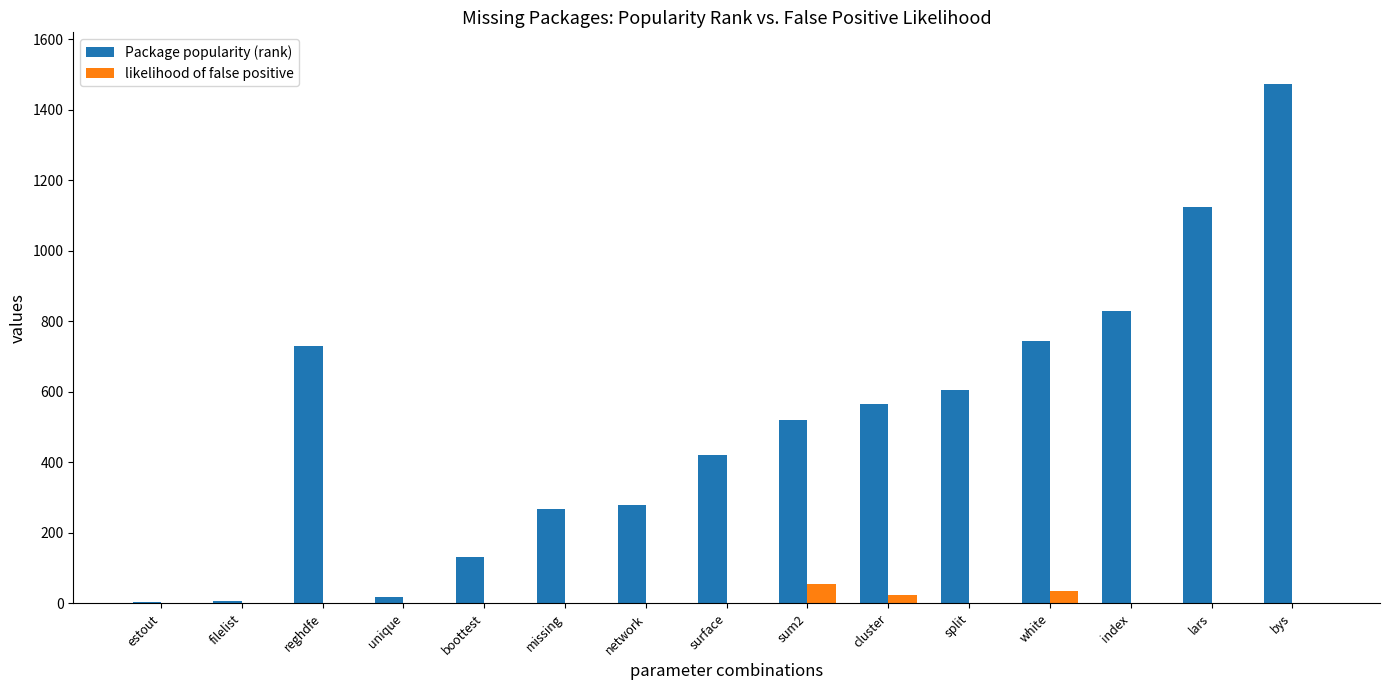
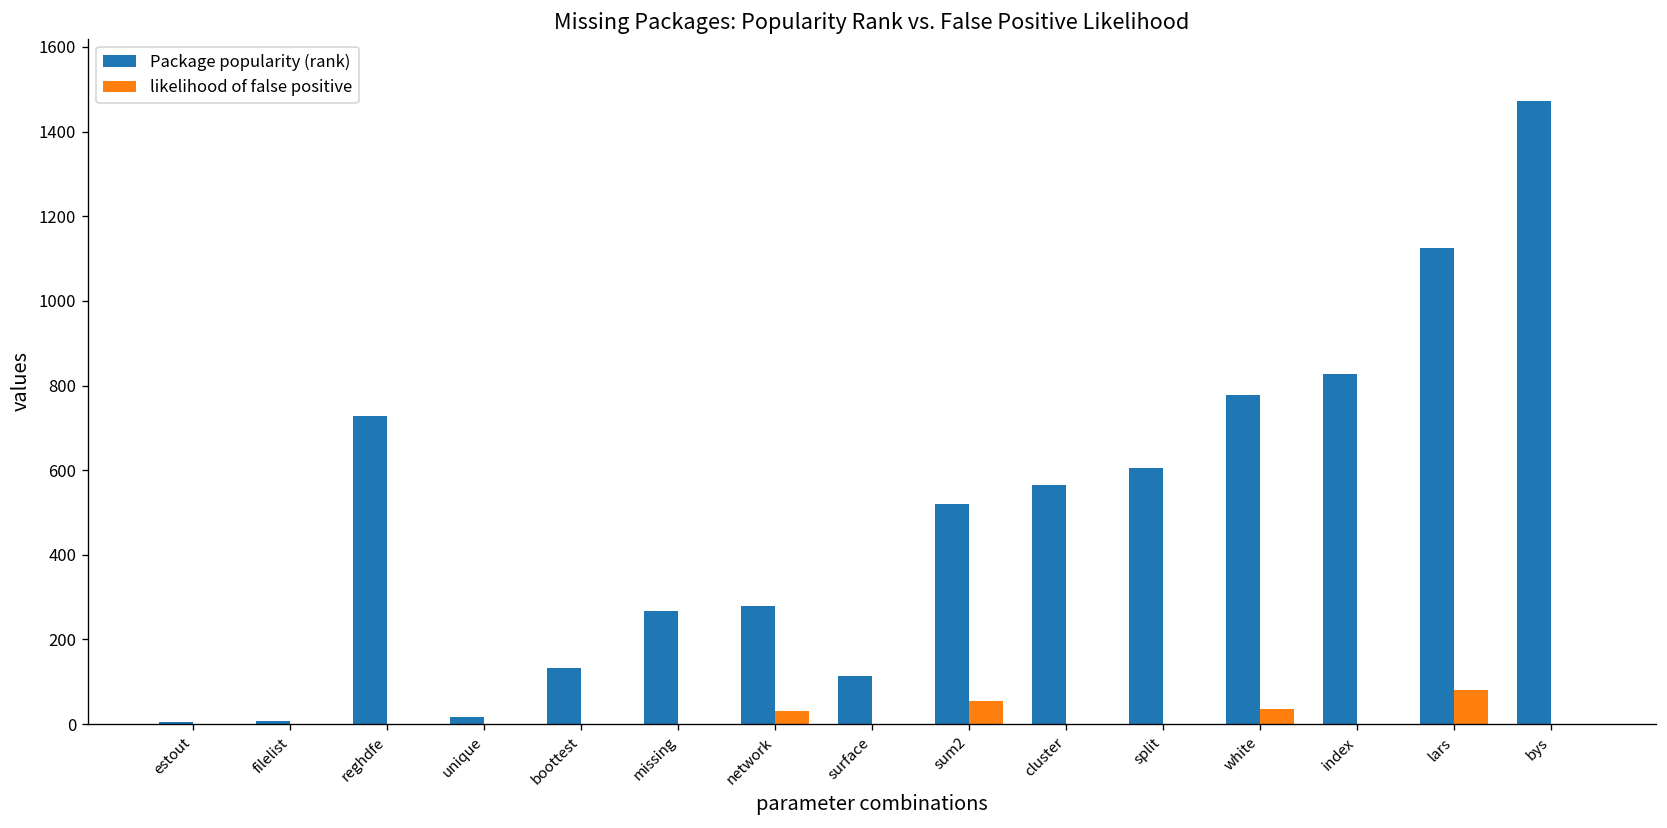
likelihood of false positive, network: 0 -> 30
Package popularity (rank), surface: 420 -> 110
likelihood of false positive, cluster: 20 -> 0
Package popularity (rank), white: 750 -> 780
likelihood of false positive, lars: 0 -> 80
